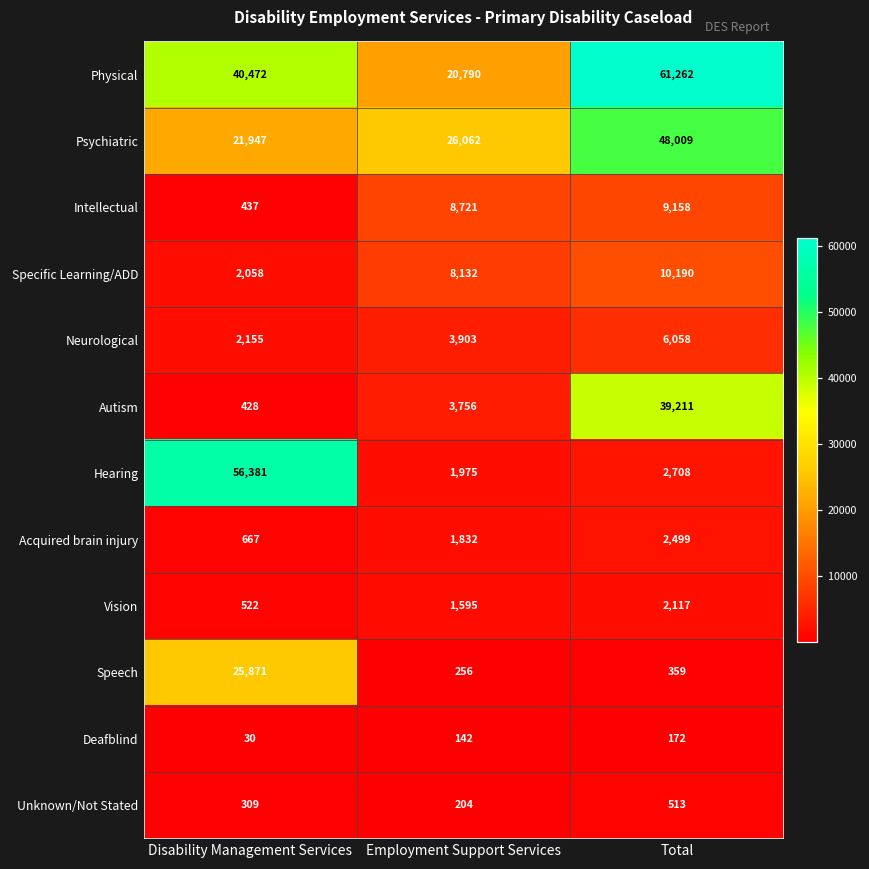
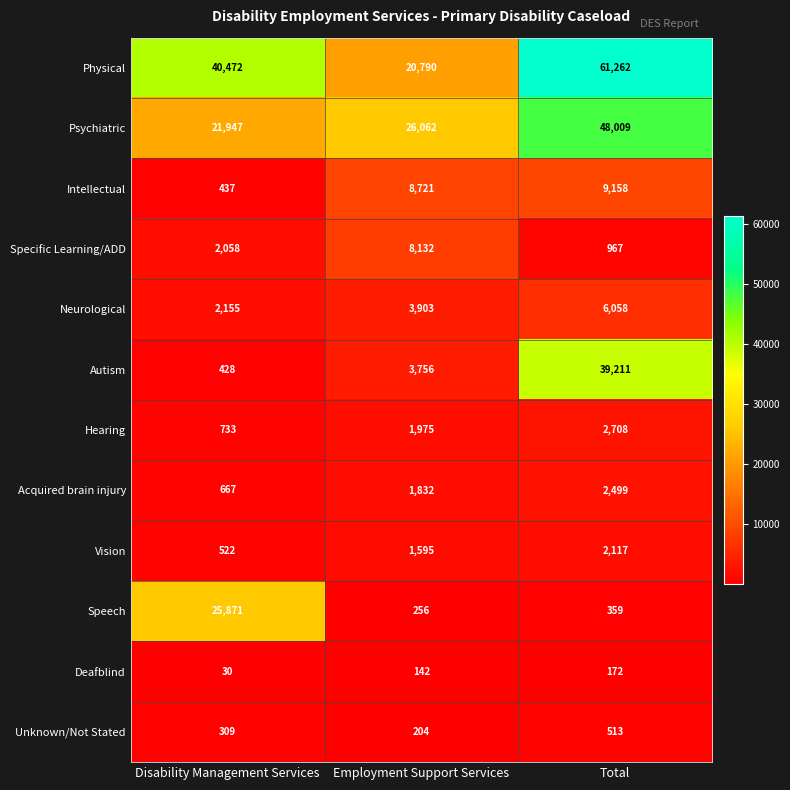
Specific Learning/ADD, Total: 10,190 -> 967
Hearing, Disability Management Services: 56,381 -> 733
